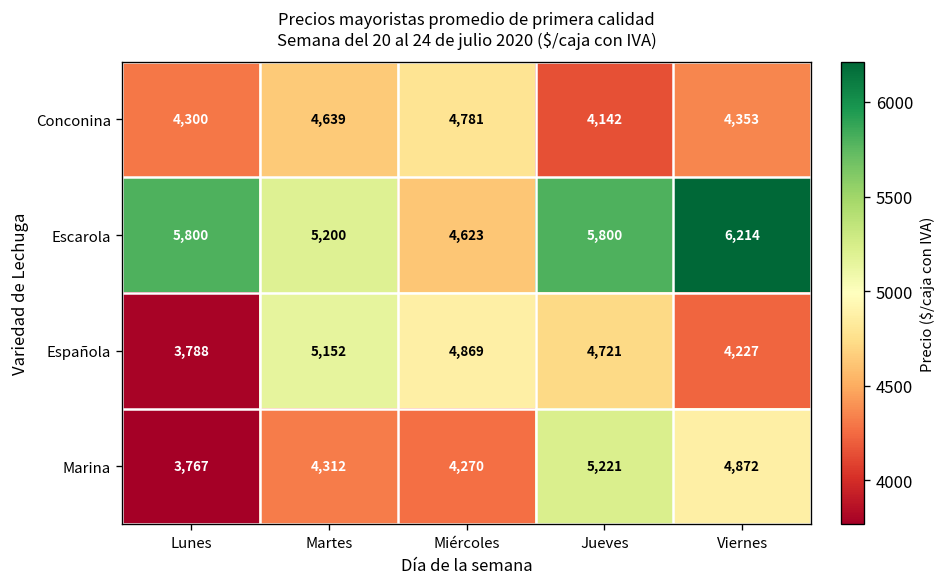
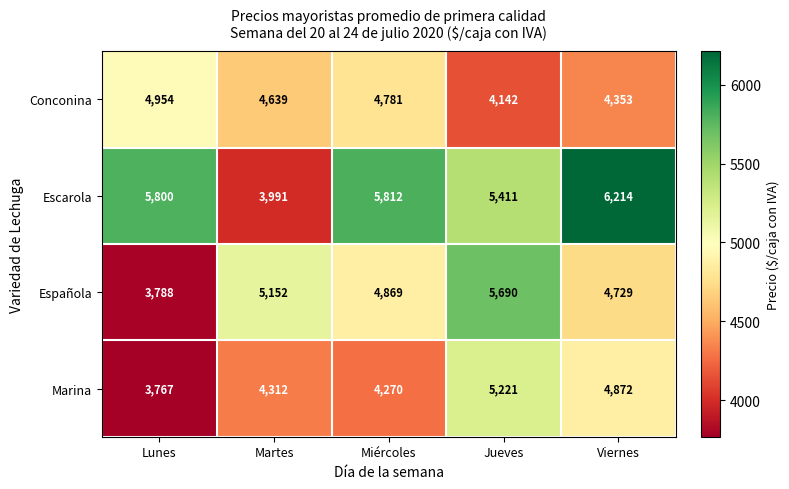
Conconina, Lunes: 4,300 -> 4,954
Escarola, Martes: 5,200 -> 3,991
Escarola, Miércoles: 4,623 -> 5,812
Escarola, Jueves: 5,800 -> 5,411
Española, Jueves: 4,721 -> 5,690
Española, Viernes: 4,227 -> 4,729
